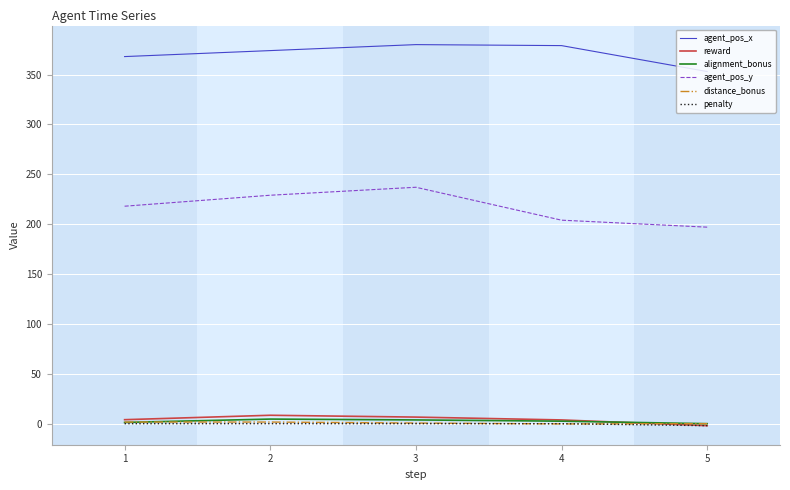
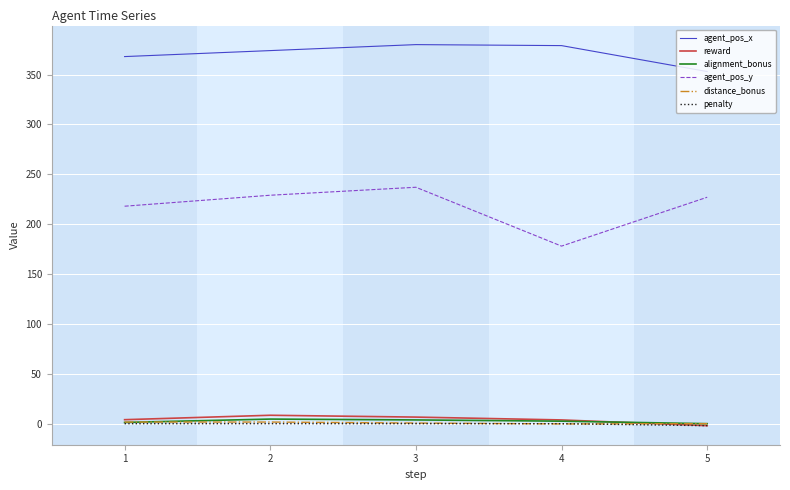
agent_pos_y, 4: 200 -> 180
agent_pos_y, 5: 200 -> 230
